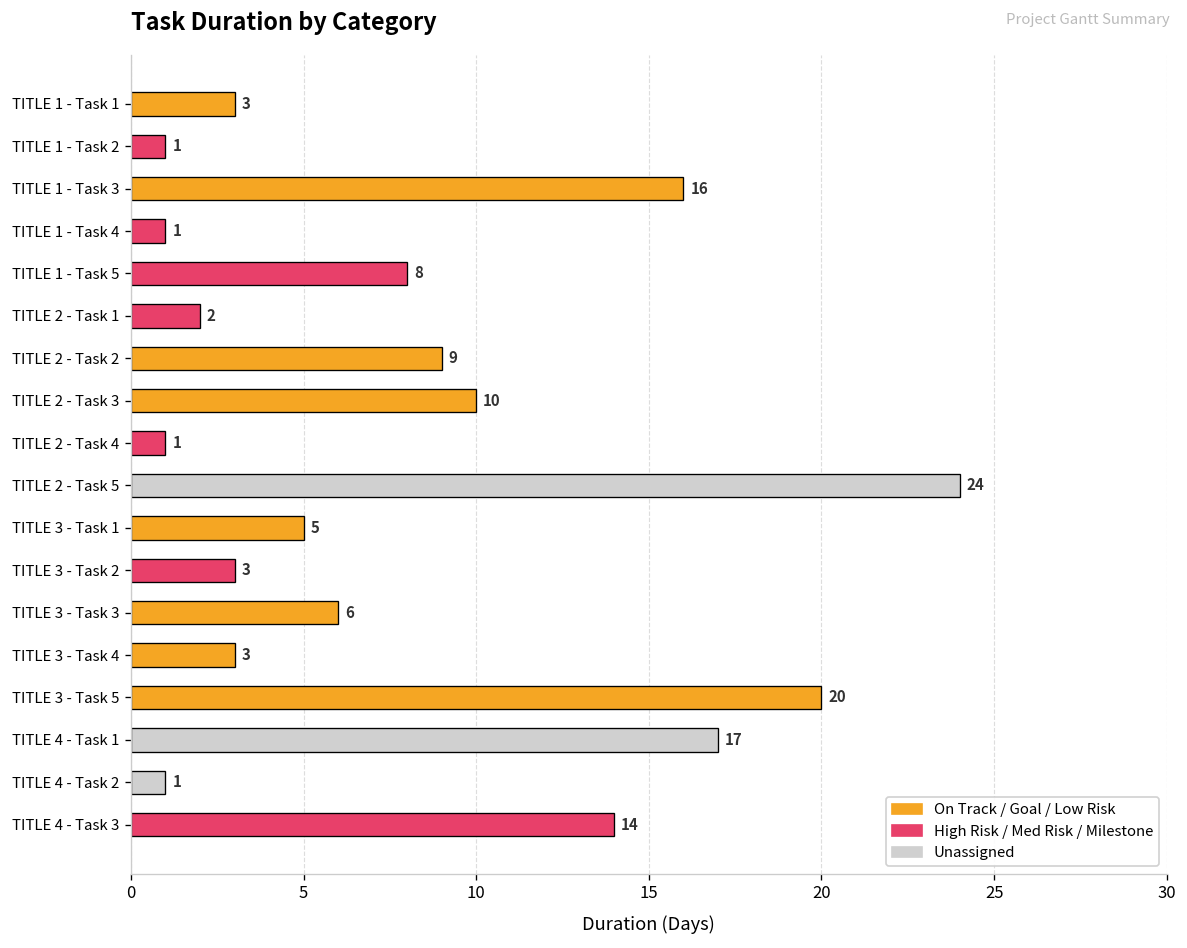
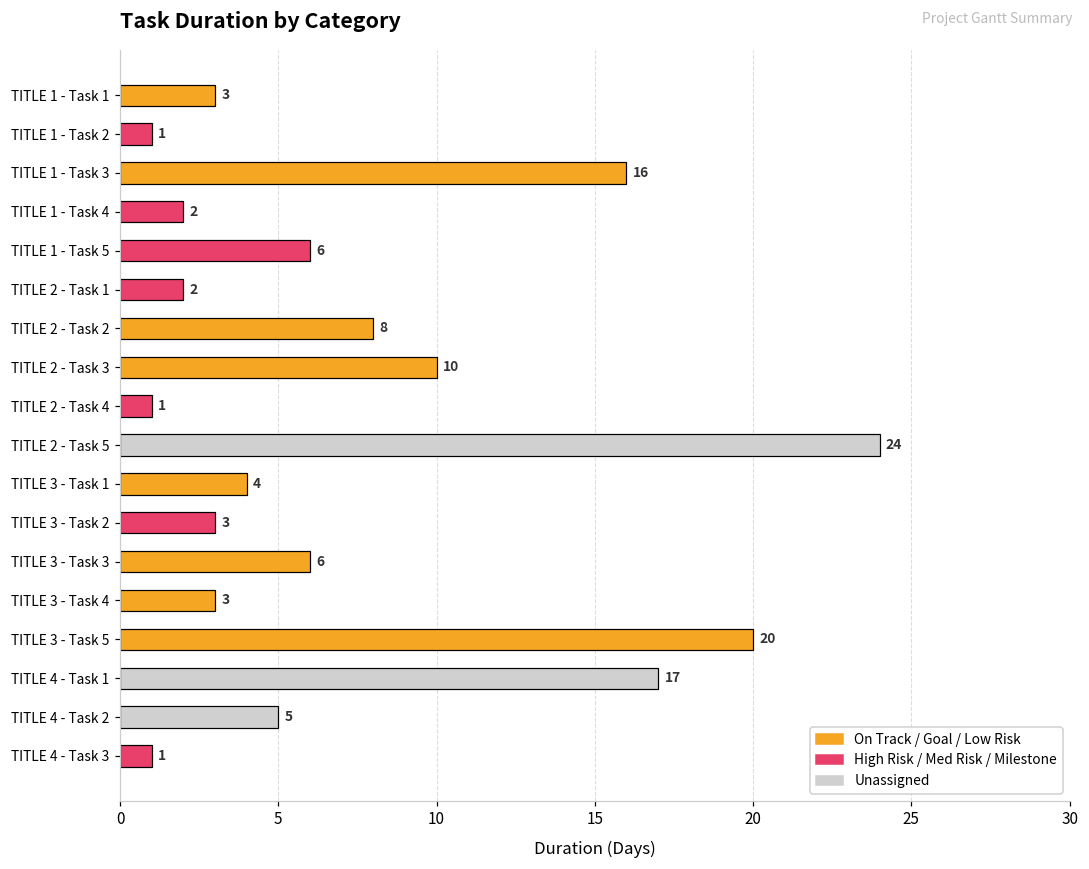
TITLE 1 - Task 4: 1 -> 2
TITLE 1 - Task 5: 8 -> 6
TITLE 2 - Task 2: 9 -> 8
TITLE 3 - Task 1: 5 -> 4
TITLE 4 - Task 2: 1 -> 5
TITLE 4 - Task 3: 14 -> 1
